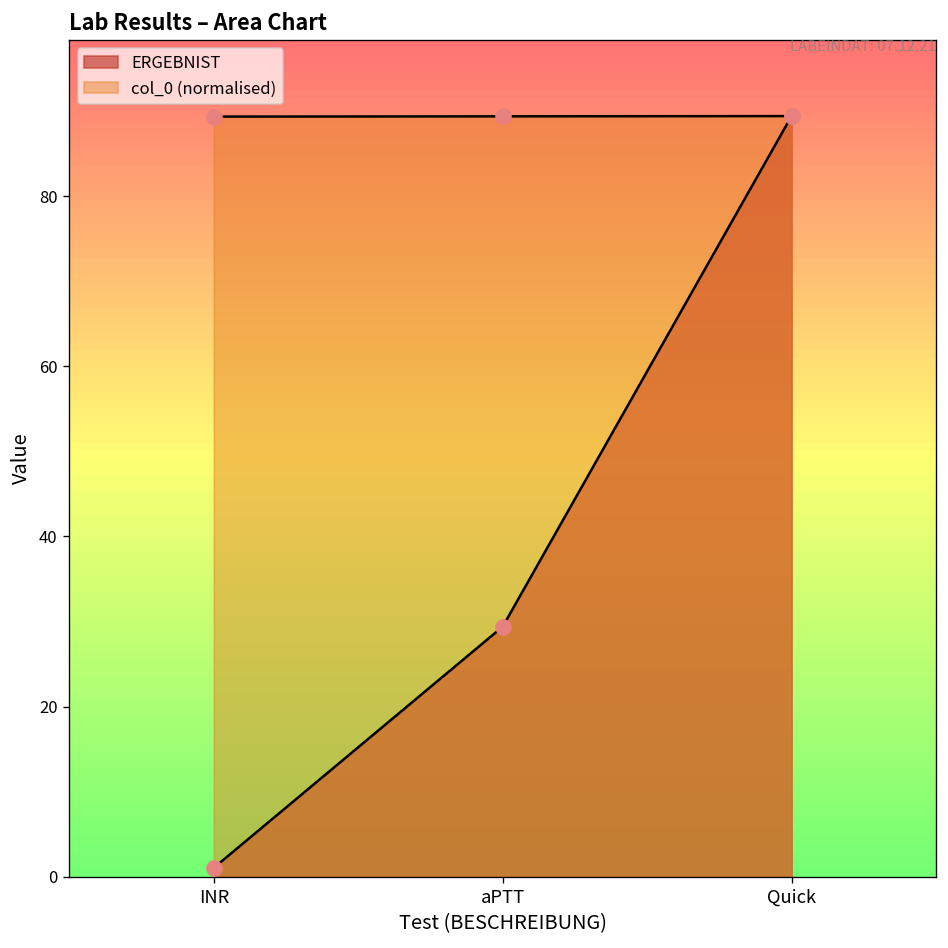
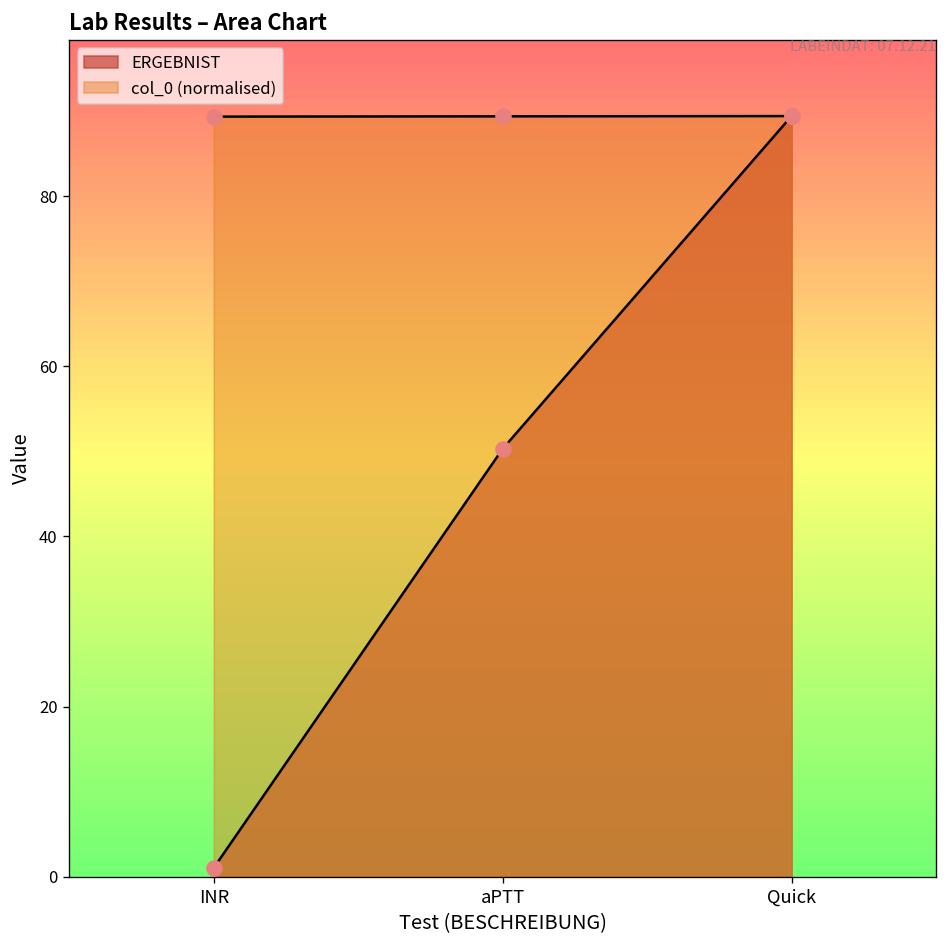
ERGEBNIST, aPTT: 29 -> 50
